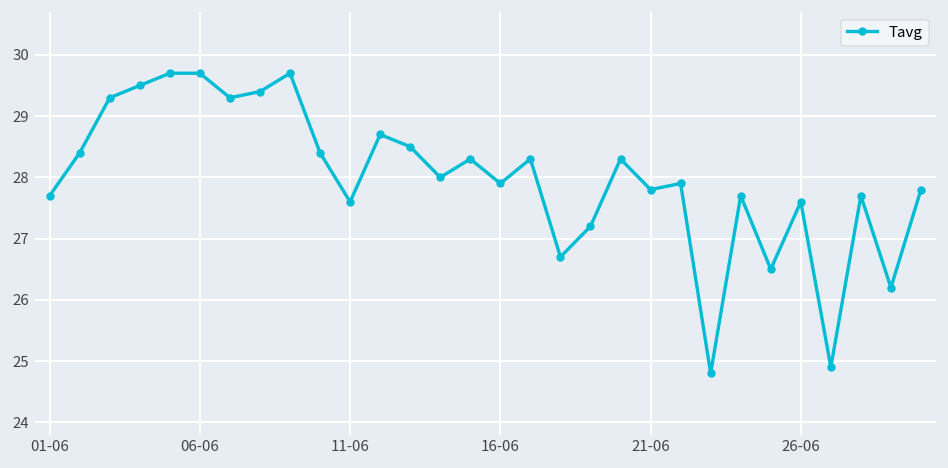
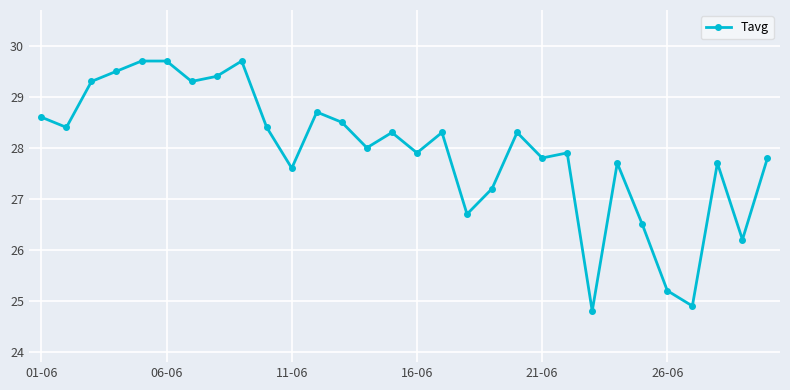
01-06: 27.7 -> 28.6
26-06: 27.6 -> 25.2
